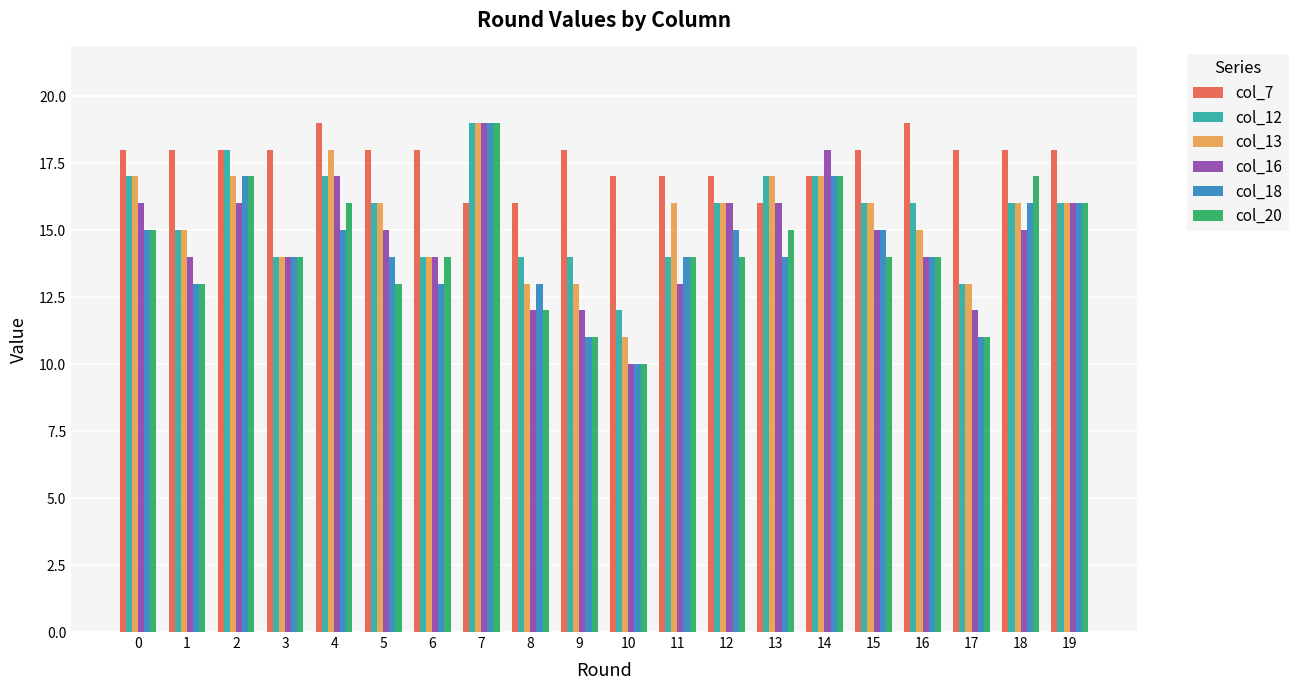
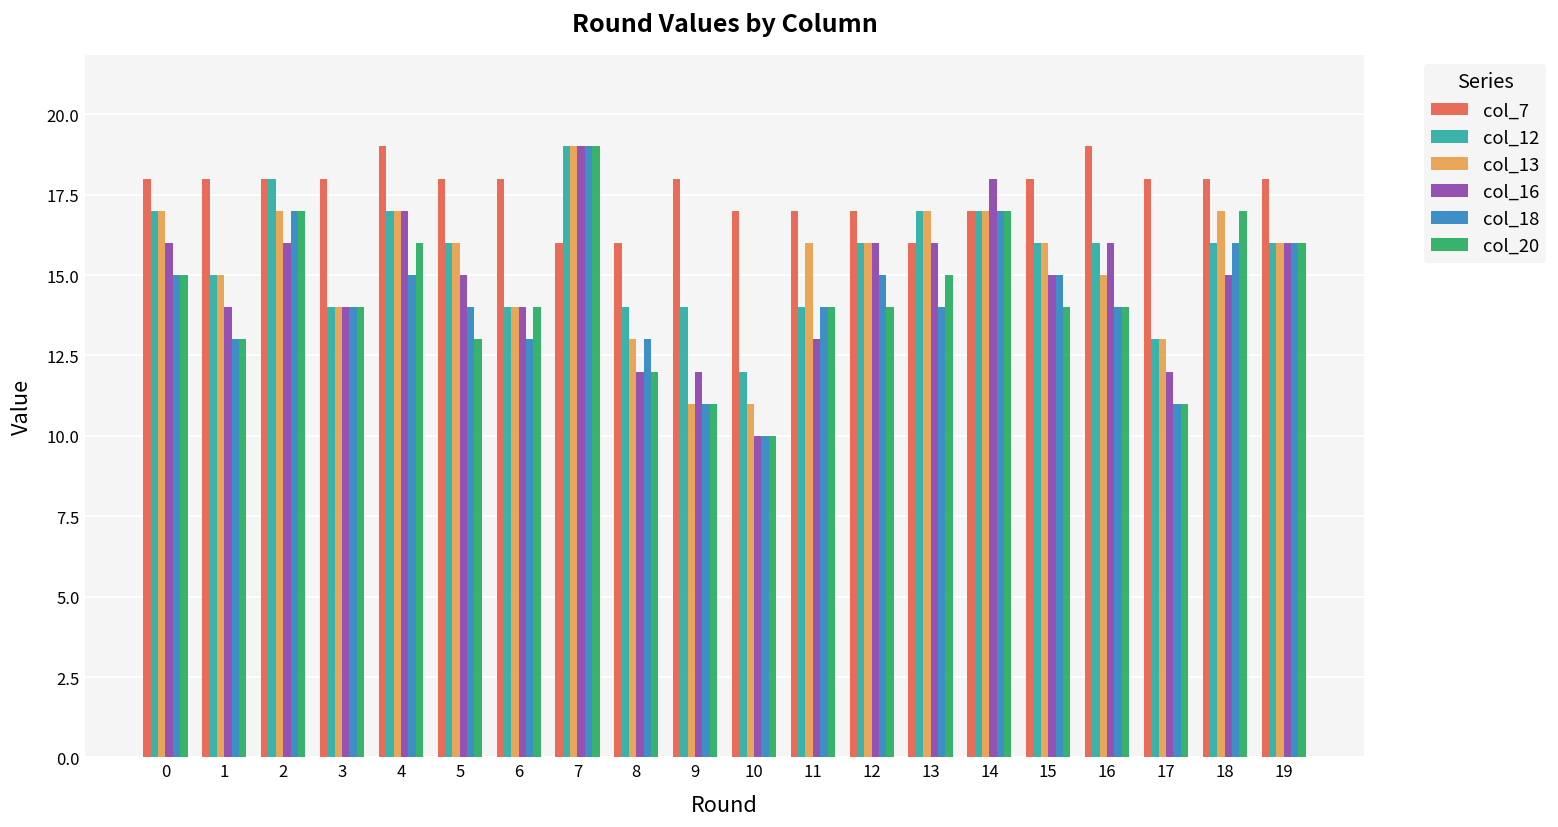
col_13, 4: 18 -> 17
col_13, 9: 13 -> 11
col_16, 16: 14 -> 16
col_13, 18: 16 -> 17
